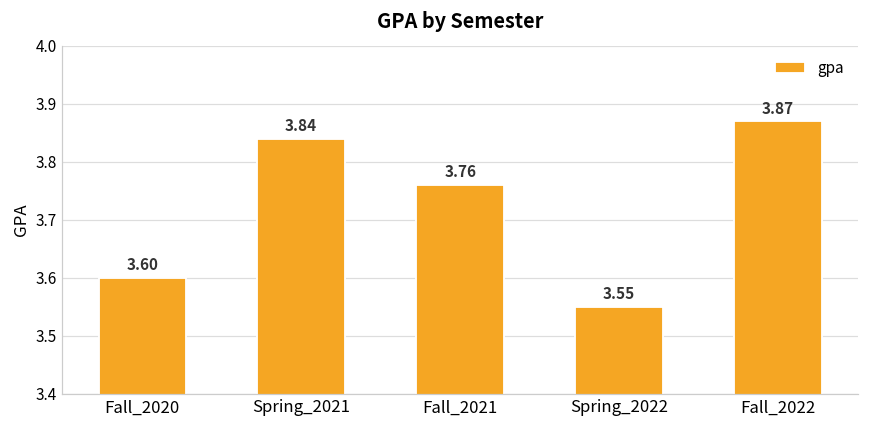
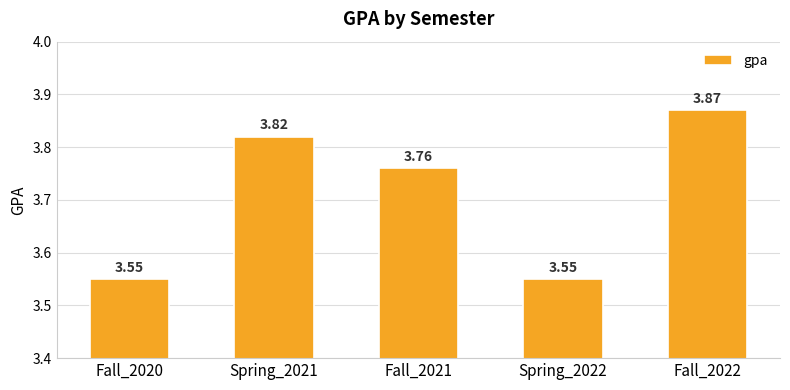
Fall_2020: 3.60 -> 3.55
Spring_2021: 3.84 -> 3.82
